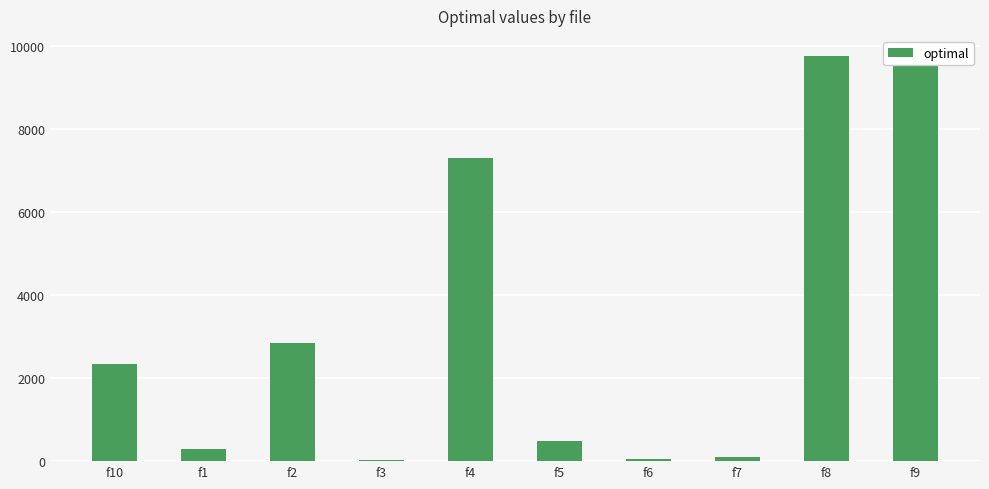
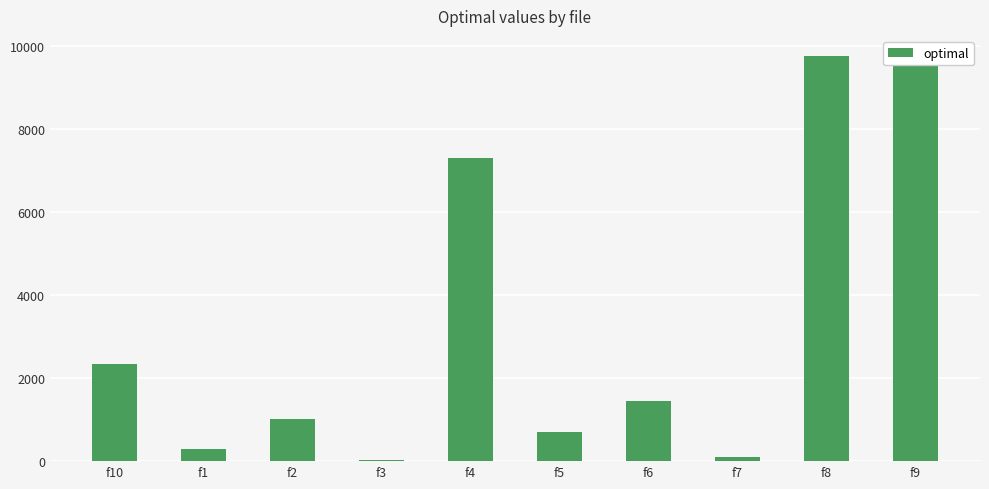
f2: 2900 -> 1000
f5: 500 -> 700
f6: 100 -> 1500
